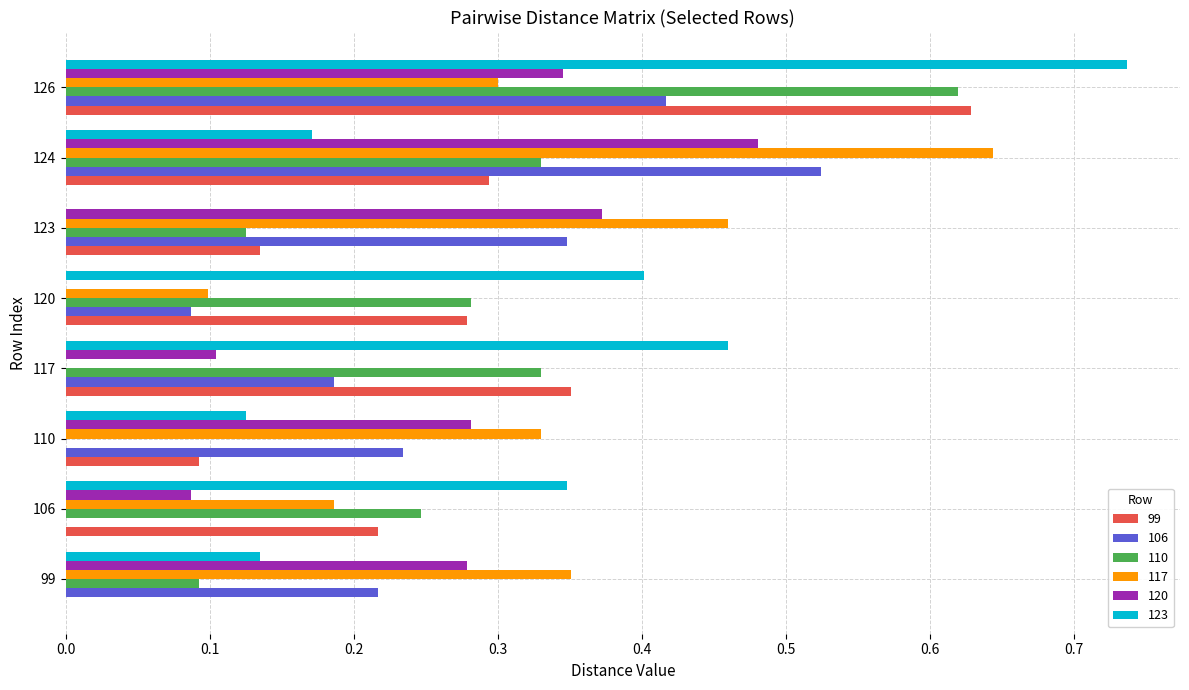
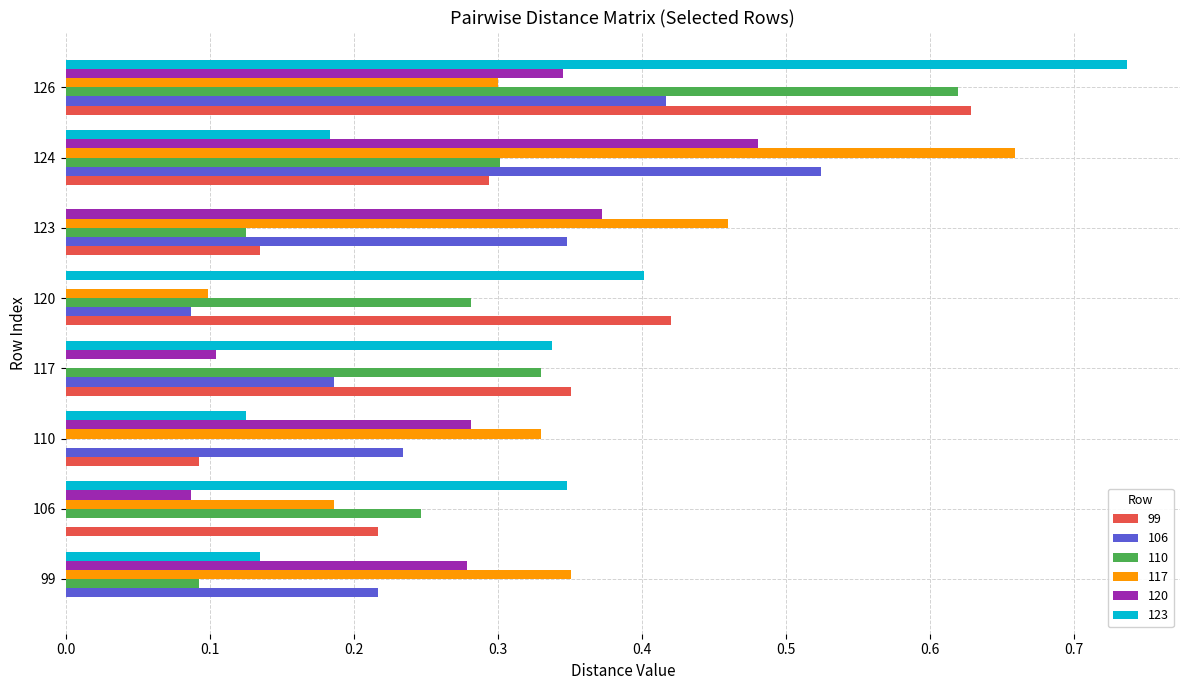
123, 124: 0.171 -> 0.184
117, 124: 0.644 -> 0.659
110, 124: 0.330 -> 0.301
99, 120: 0.279 -> 0.420
123, 117: 0.460 -> 0.338
